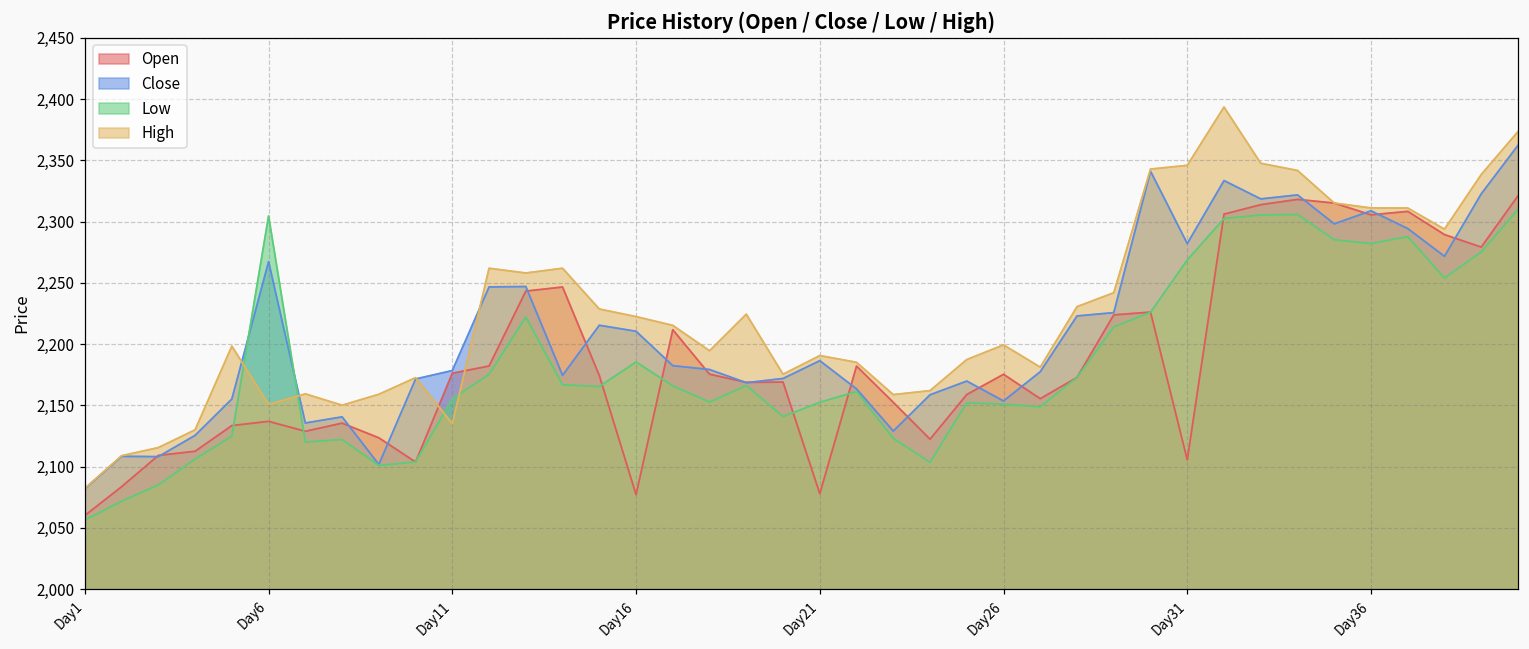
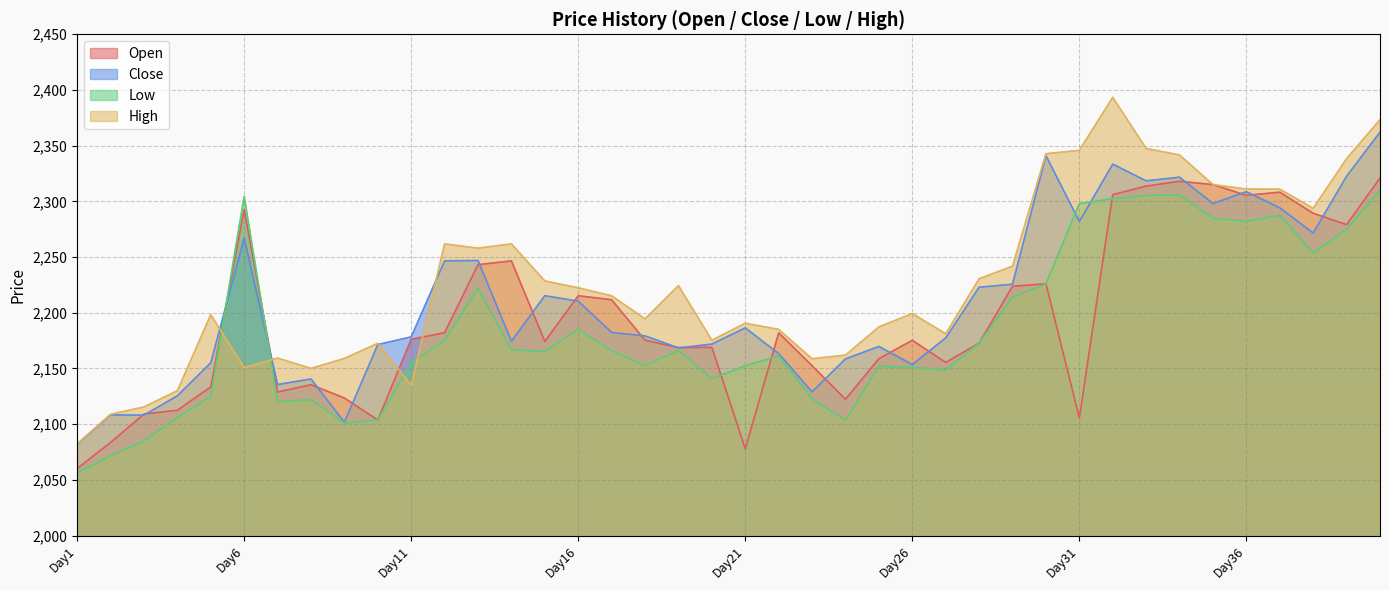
Open, Day6: 2,137 -> 2,293
Open, Day16: 2,077 -> 2,215
Low, Day31: 2,269 -> 2,298
